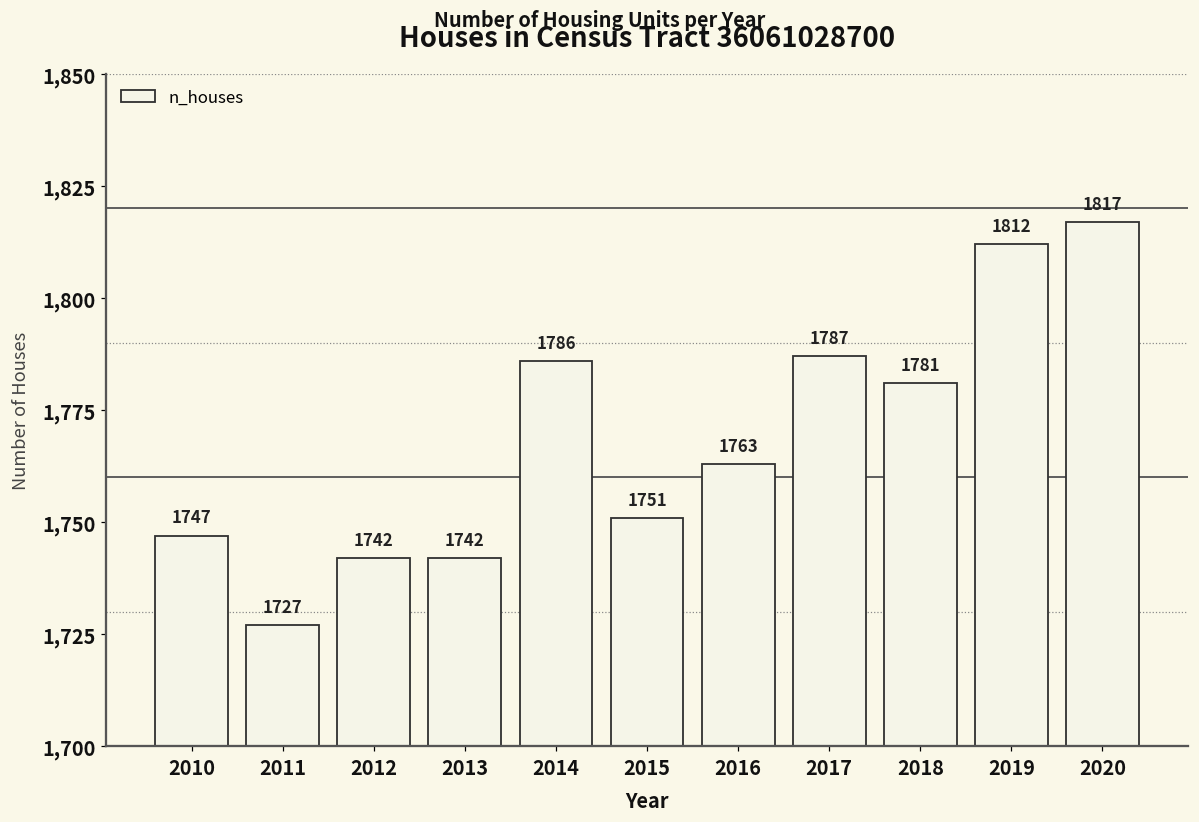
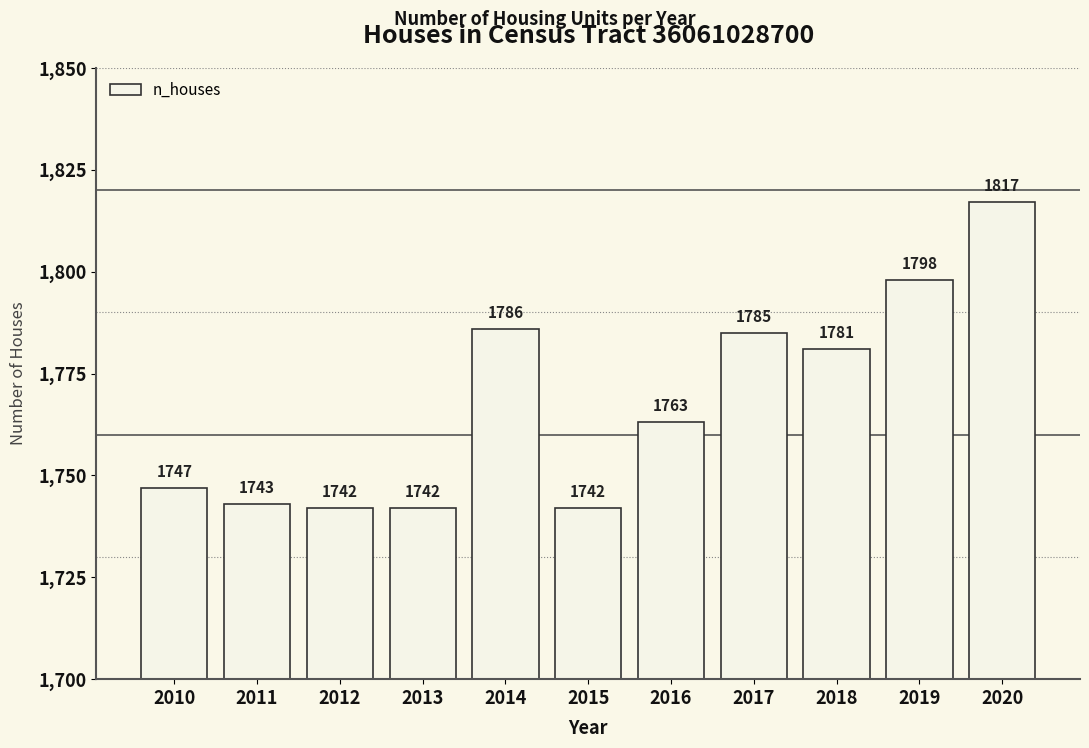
2011: 1727 -> 1743
2015: 1751 -> 1742
2017: 1787 -> 1785
2019: 1812 -> 1798
